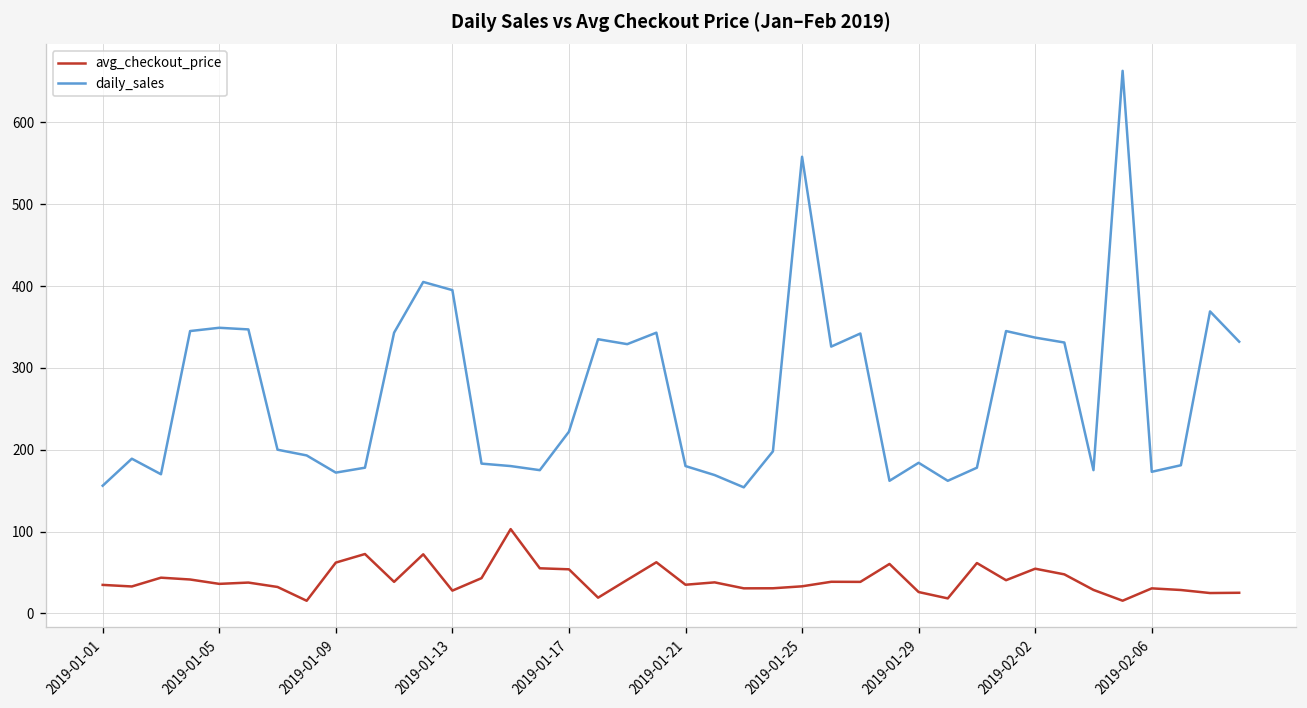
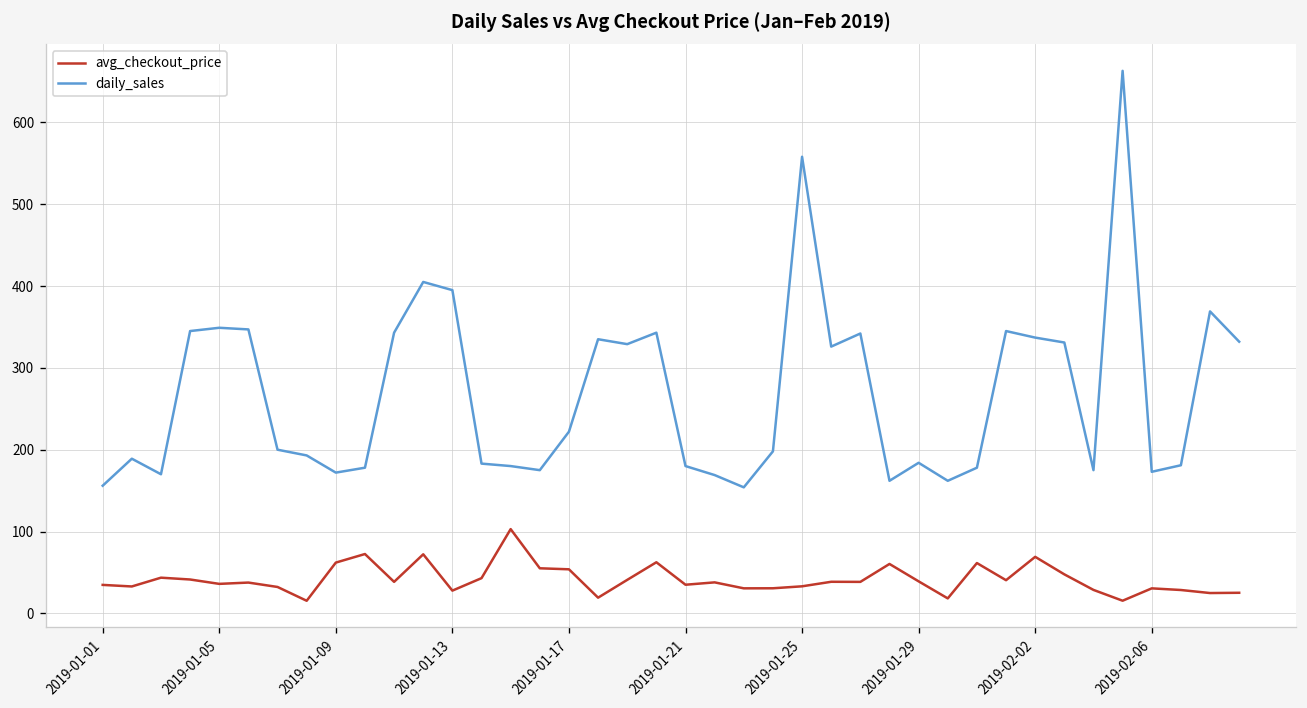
avg_checkout_price, 2019-01-29: 30 -> 40
avg_checkout_price, 2019-02-02: 50 -> 70
